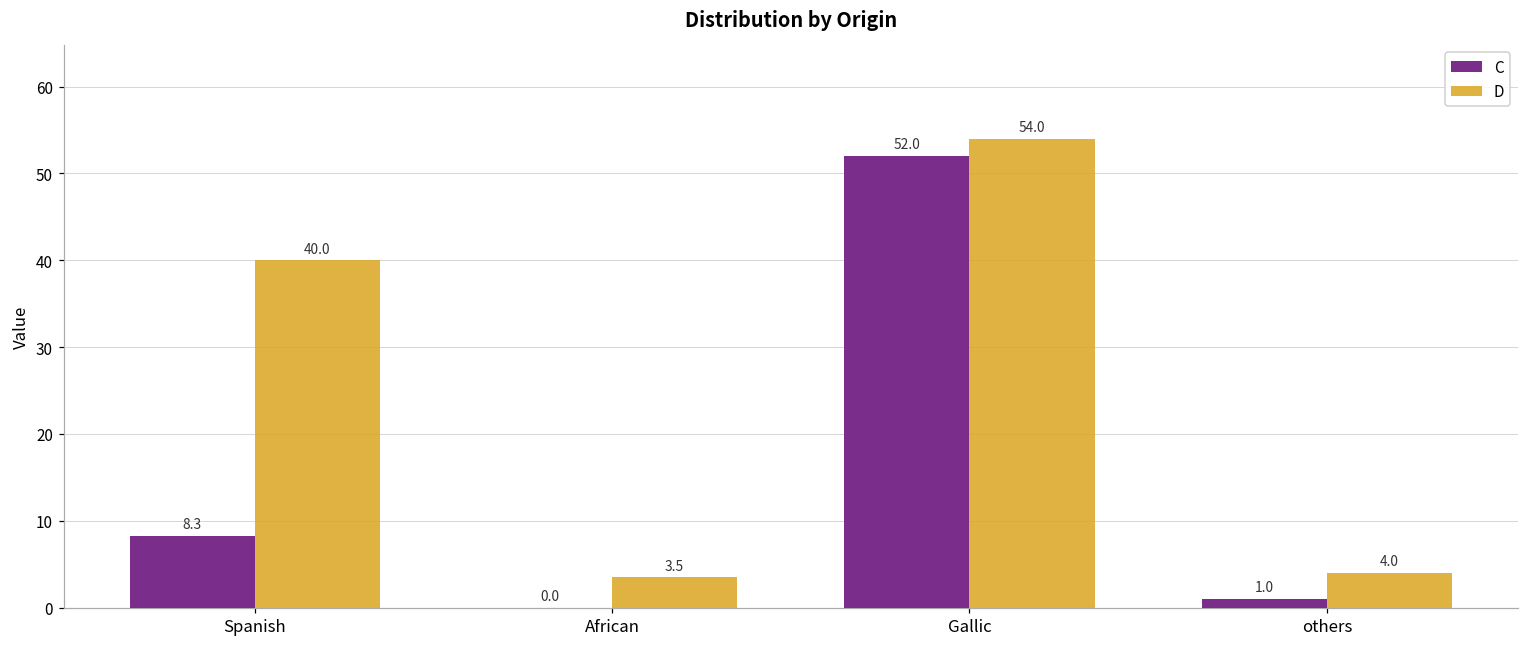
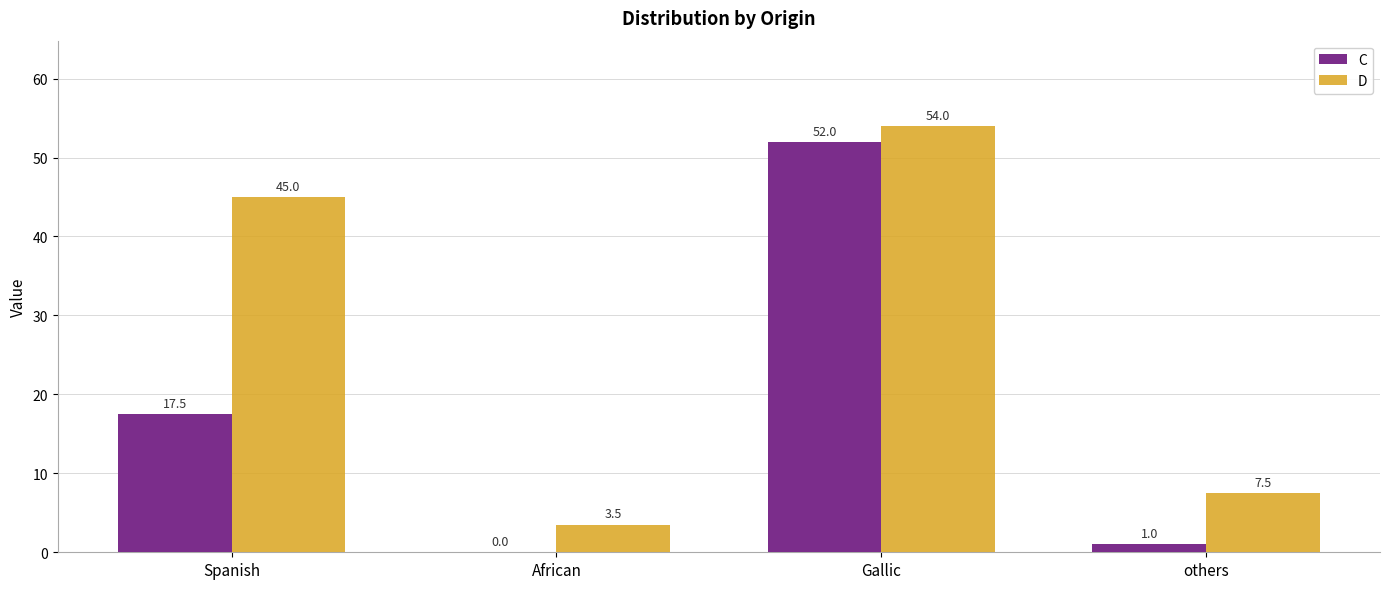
C, Spanish: 8.3 -> 17.5
D, Spanish: 40.0 -> 45.0
D, others: 4.0 -> 7.5
